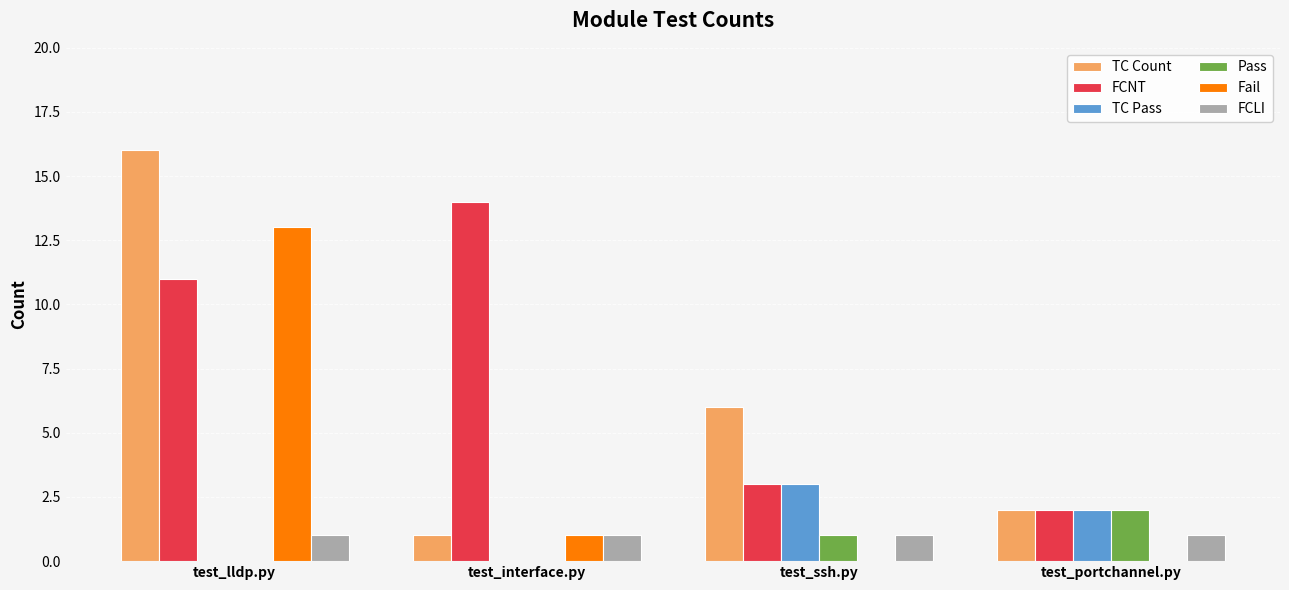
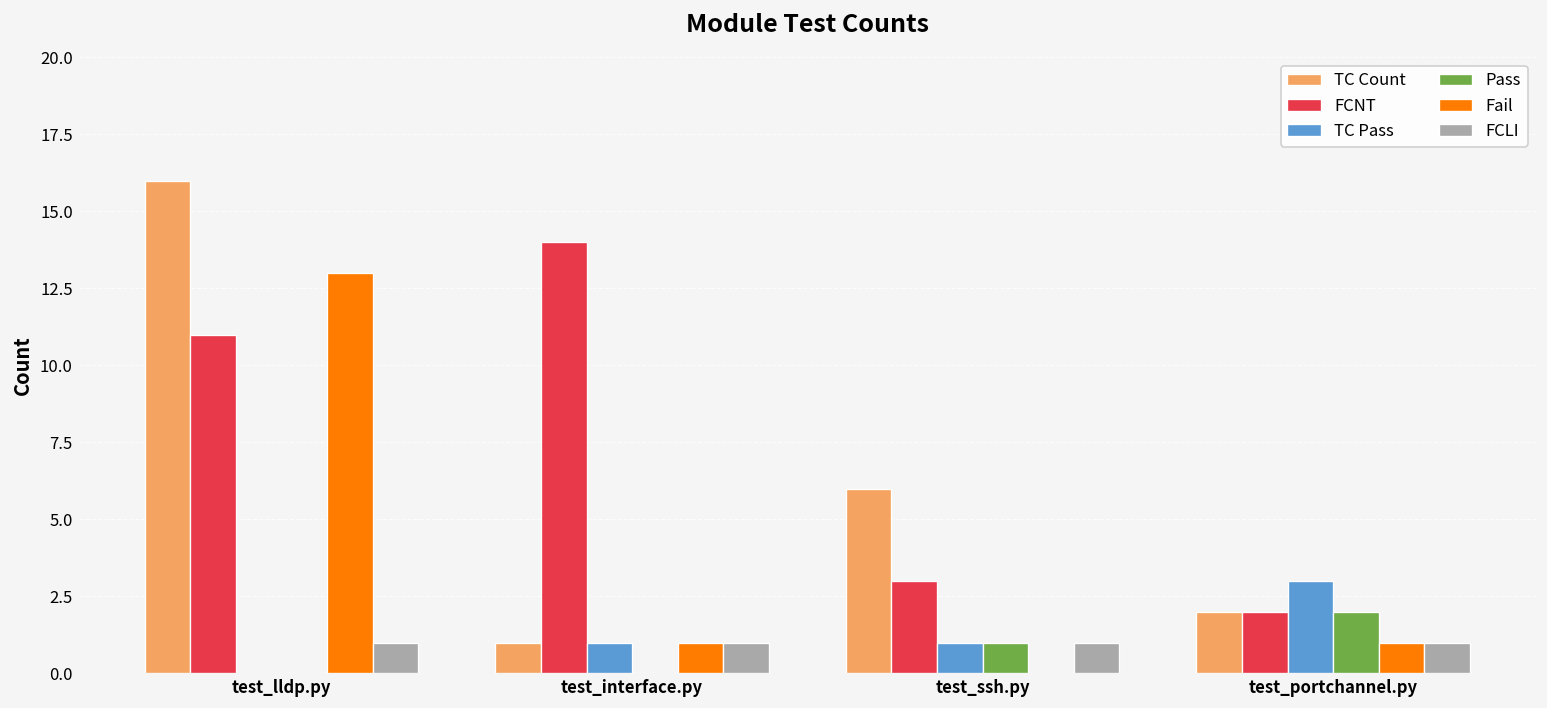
TC Pass, test_interface.py: 0 -> 1
TC Pass, test_ssh.py: 3 -> 1
TC Pass, test_portchannel.py: 2 -> 3
Fail, test_portchannel.py: 0 -> 1
